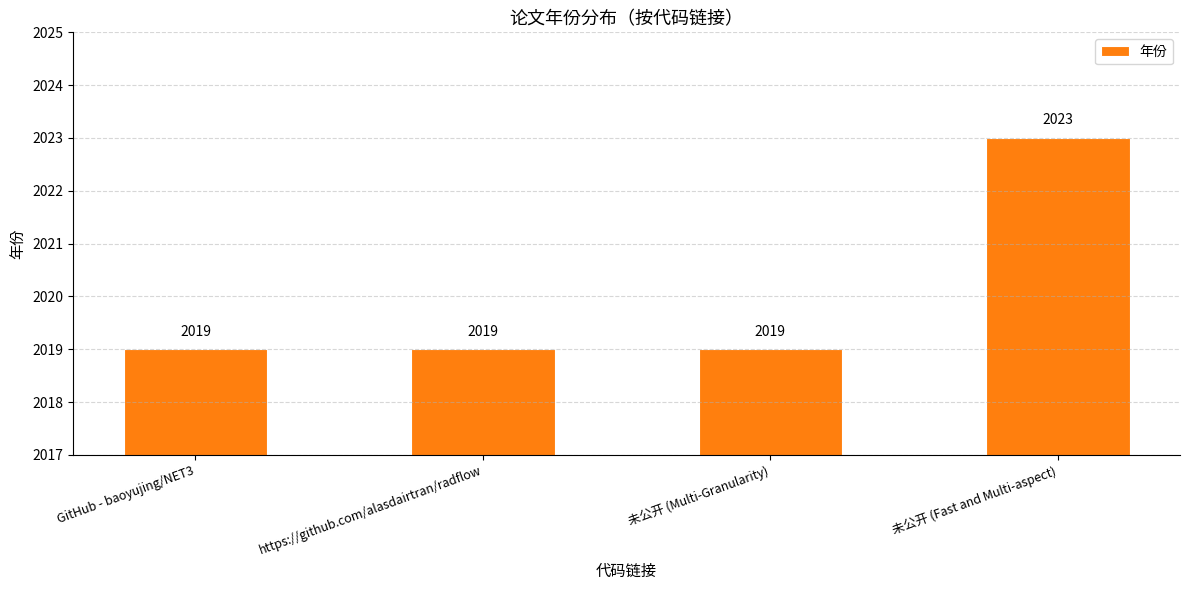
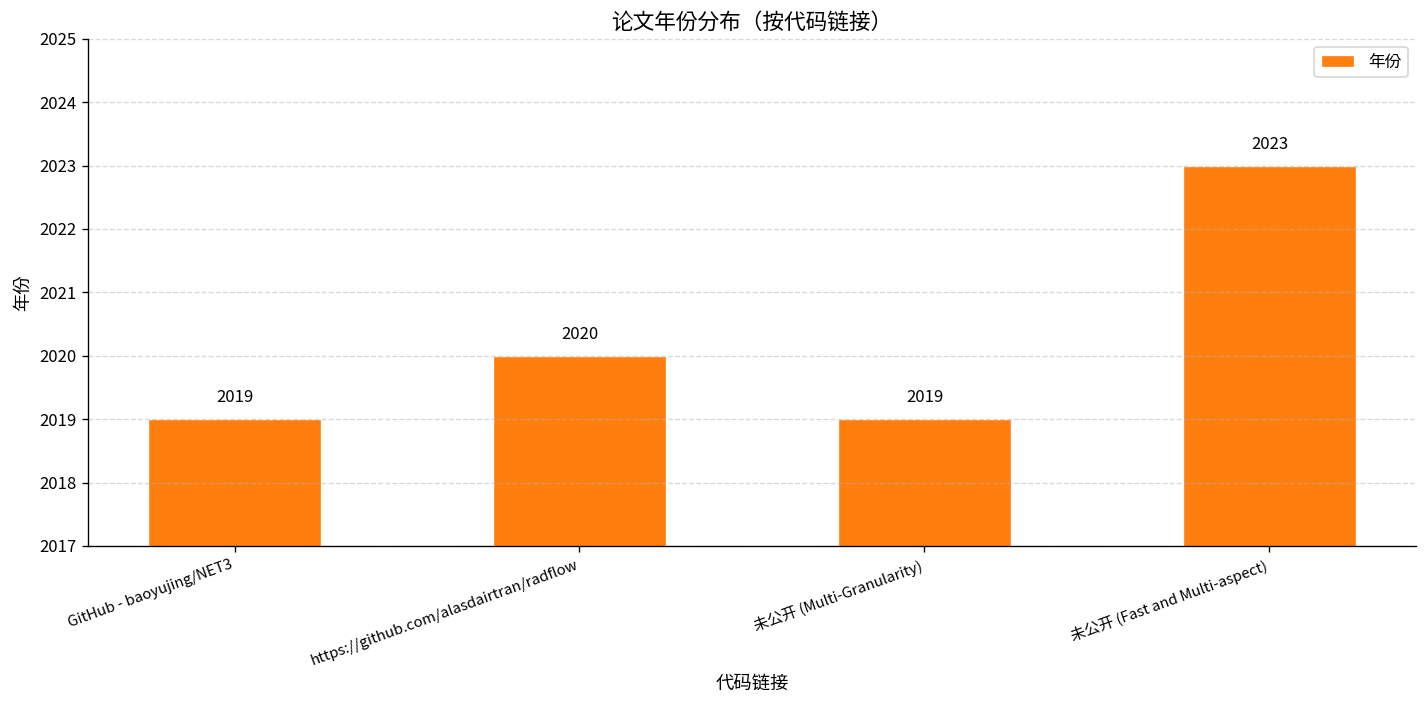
https://github.com/alasdairtran/radflow: 2019 -> 2020
